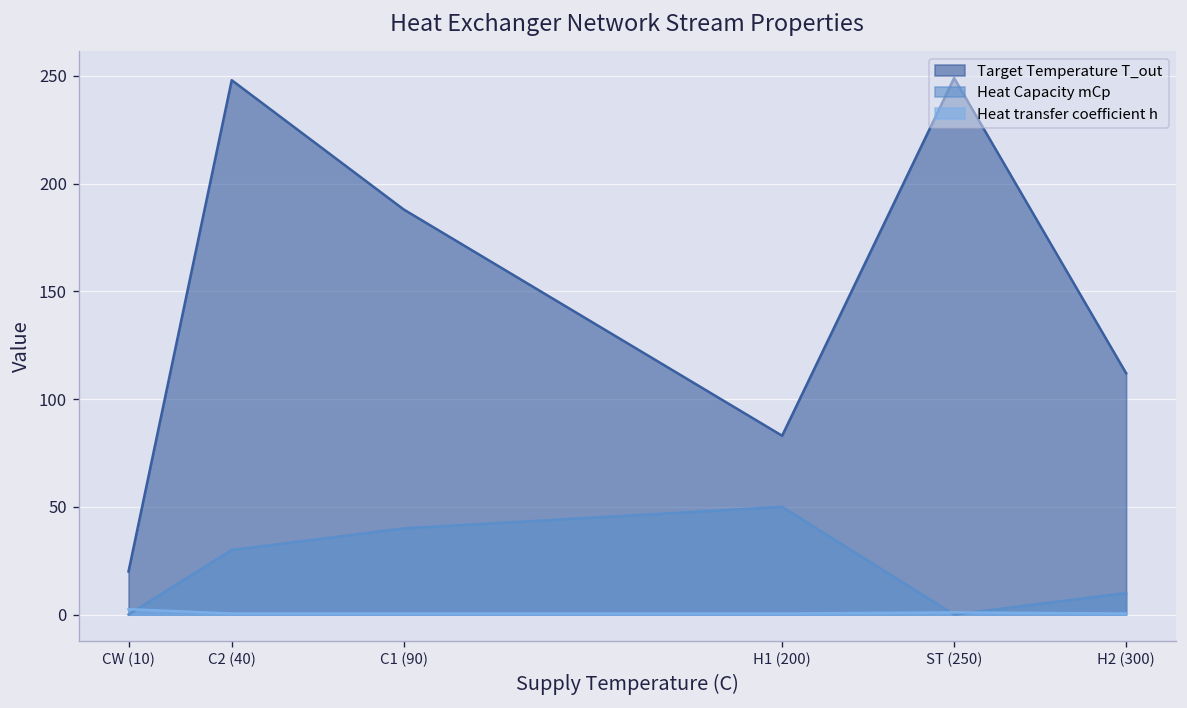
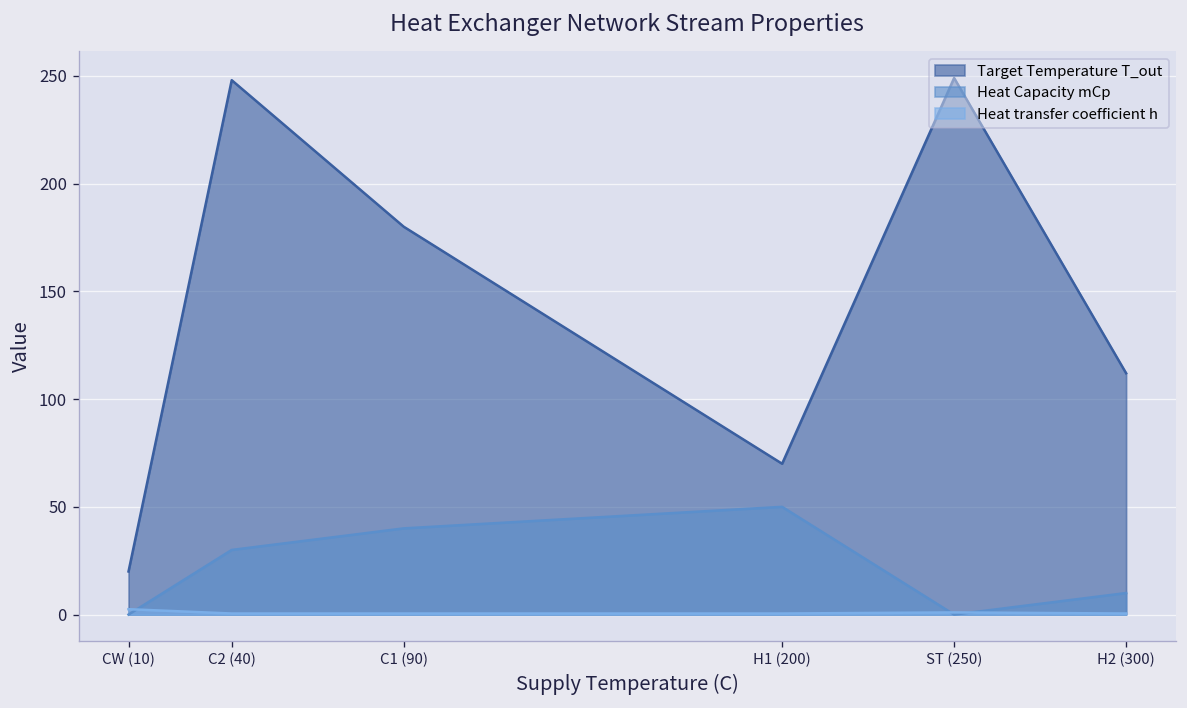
Target Temperature T_out, C1 (90): 188 -> 180
Target Temperature T_out, H1 (200): 83 -> 70
